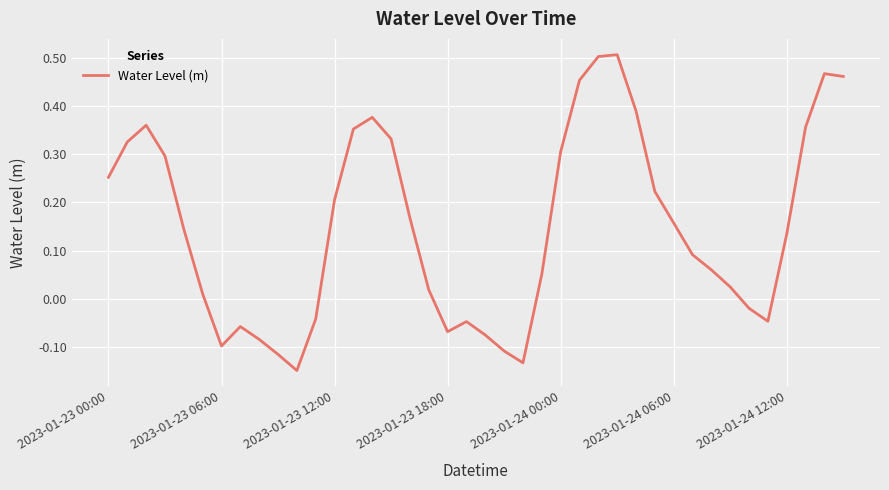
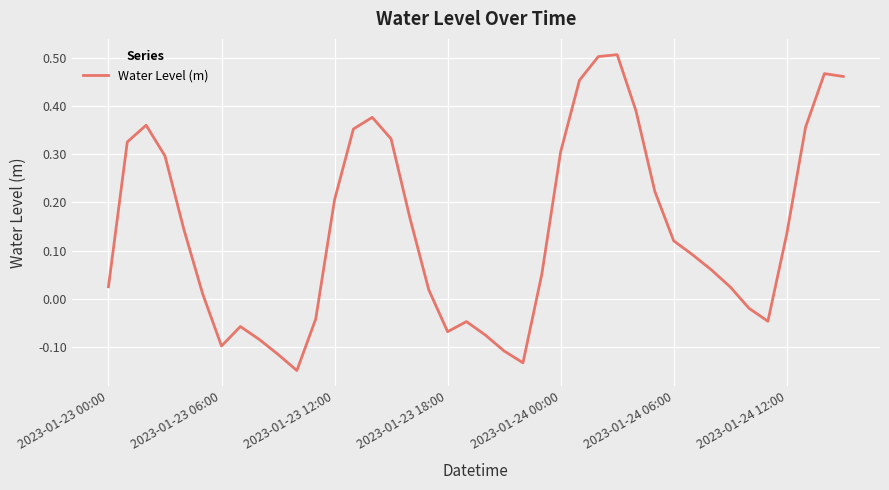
2023-01-23 00:00: 0.25 -> 0.02
2023-01-24 06:00: 0.16 -> 0.12
